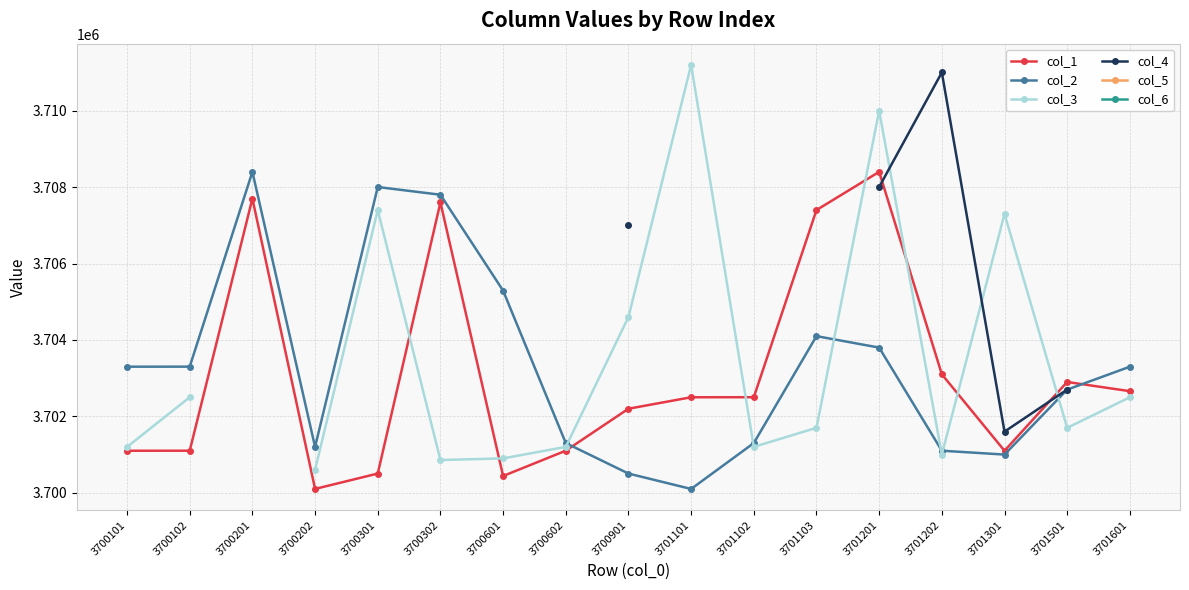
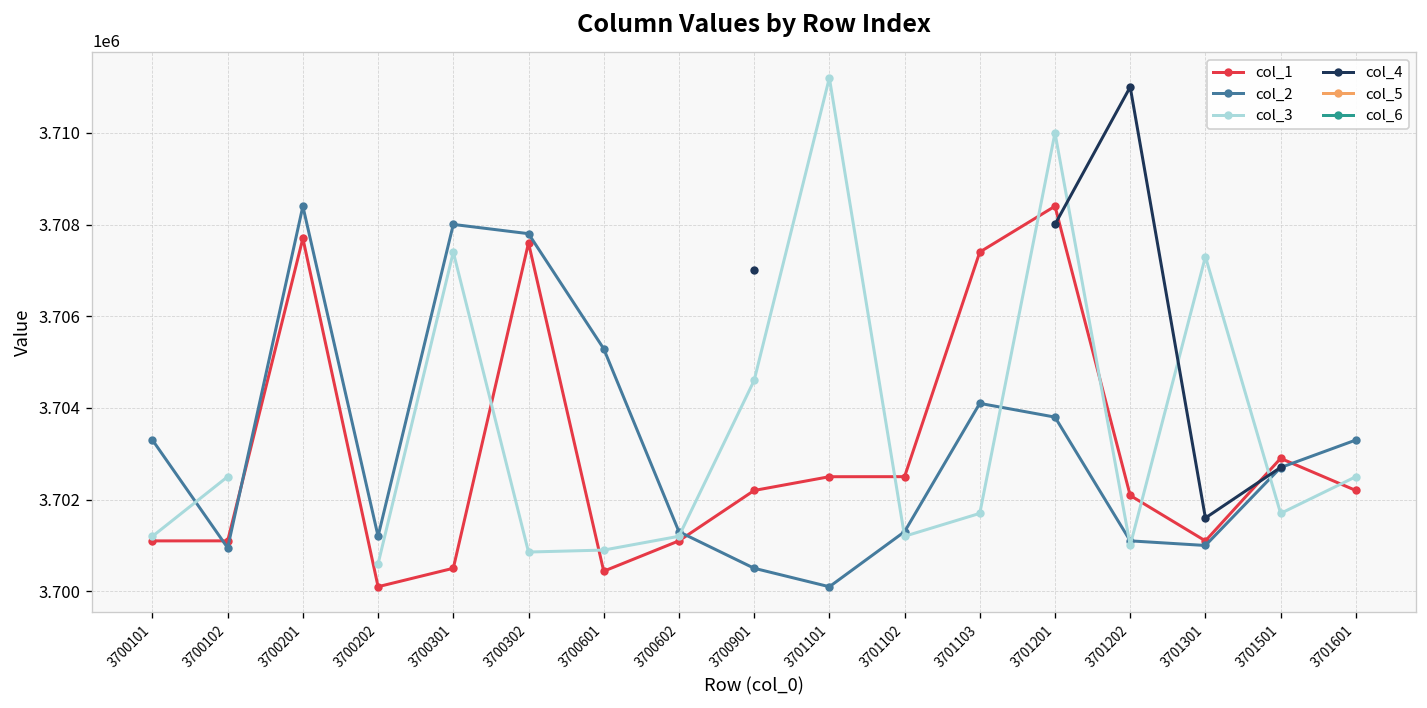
col_2, 3700102: 3703300 -> 3700900
col_1, 3701202: 3703100 -> 3702100
col_1, 3701601: 3702700 -> 3702200
